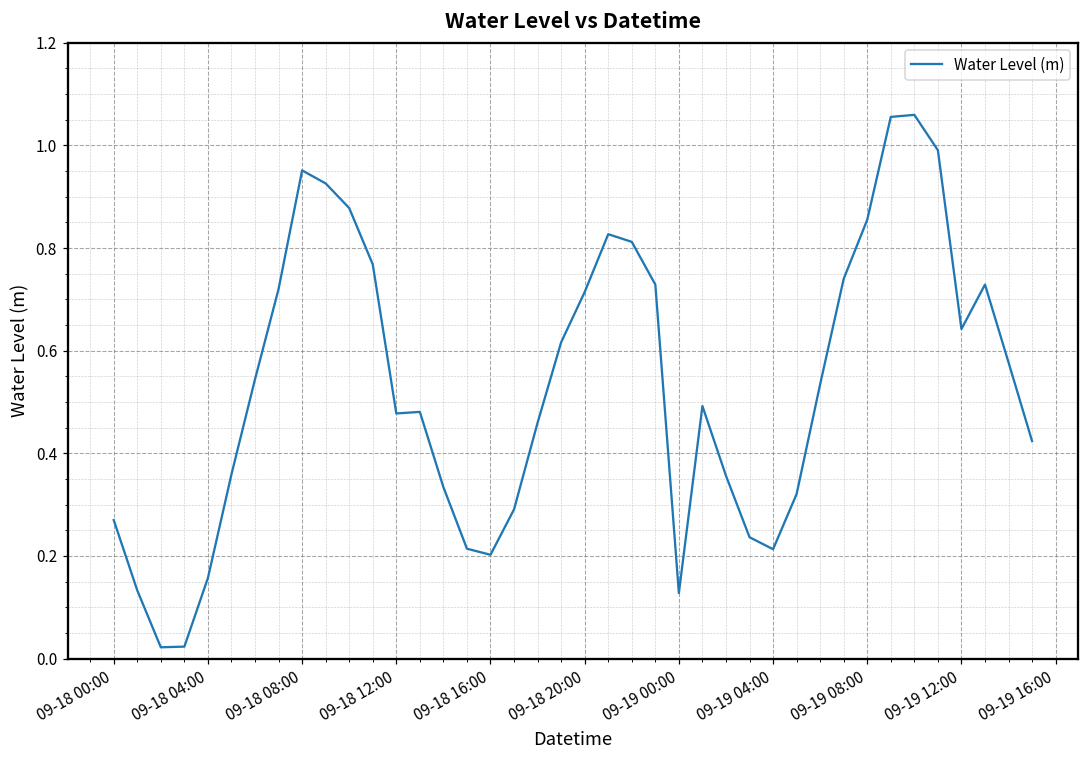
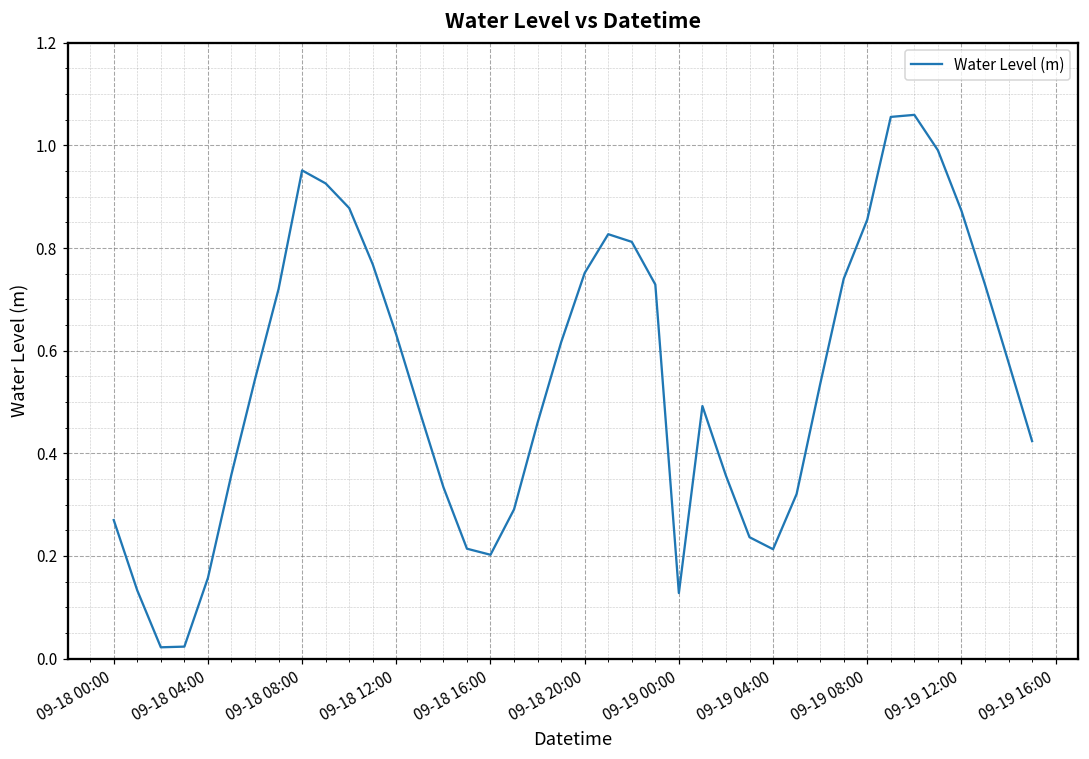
09-18 12:00: 0.48 -> 0.63
09-18 20:00: 0.71 -> 0.75
09-19 12:00: 0.64 -> 0.87
